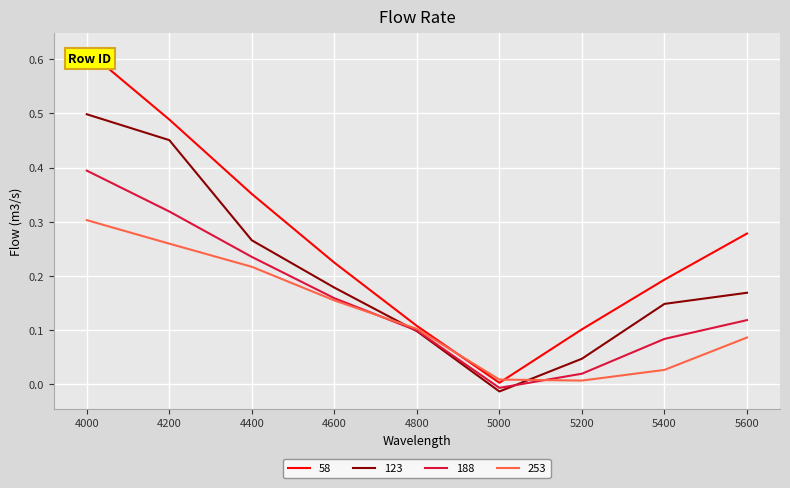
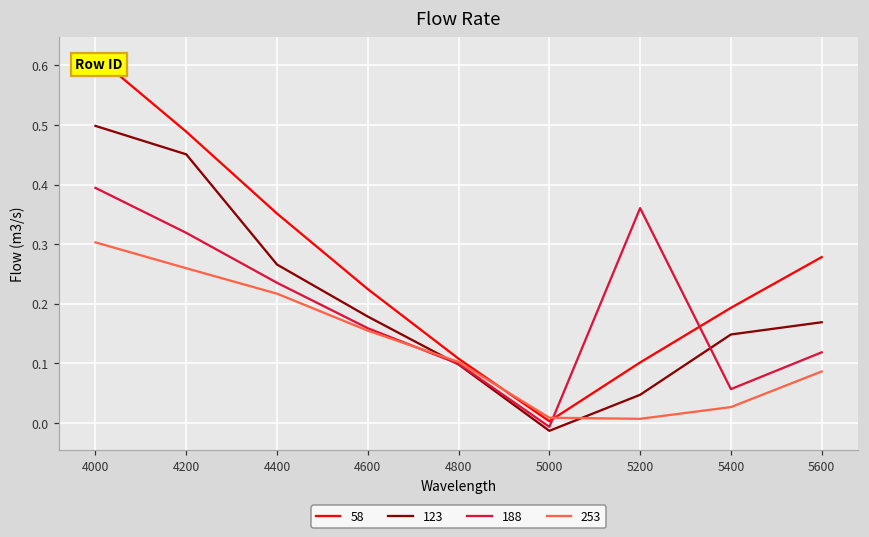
188, 5200: 0.02 -> 0.36
188, 5400: 0.08 -> 0.06
